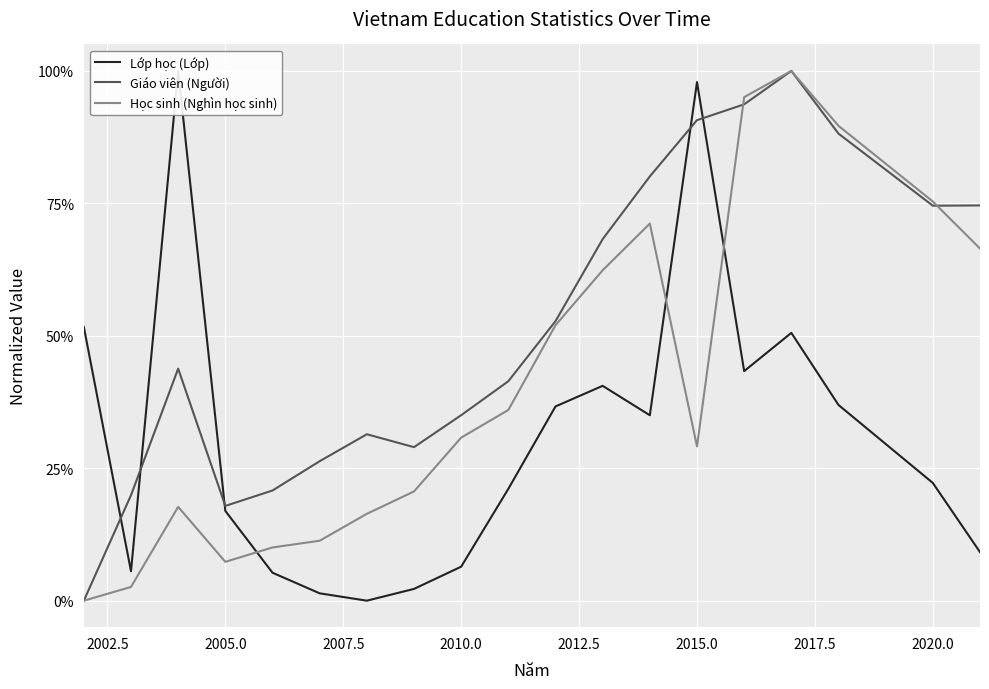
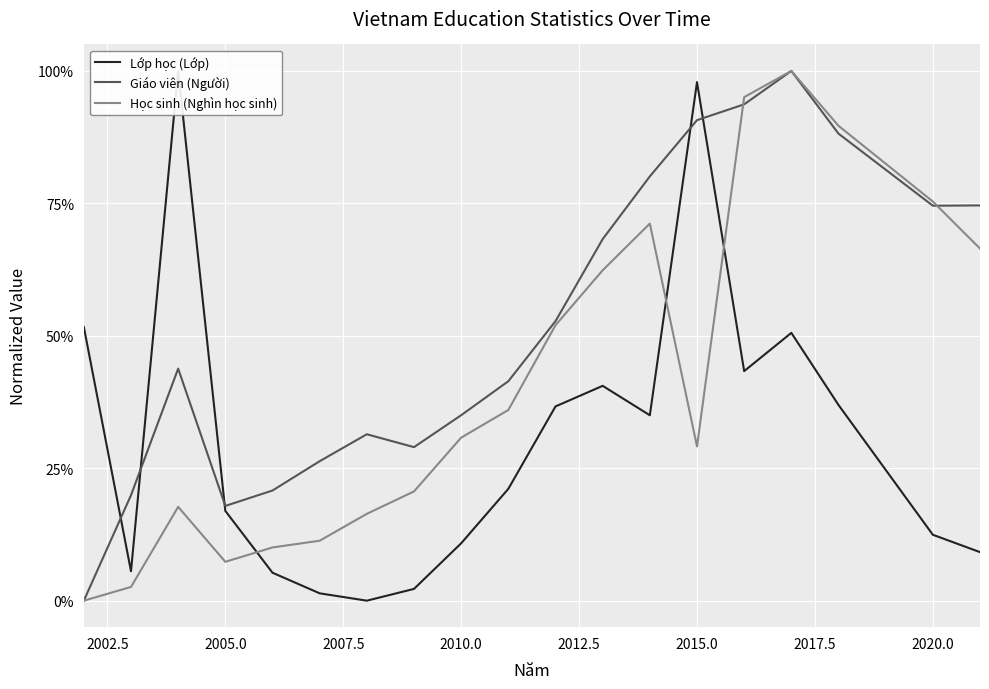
Lớp học (Lớp), 2010.0: 6% -> 11%
Lớp học (Lớp), 2020.0: 22% -> 12%
